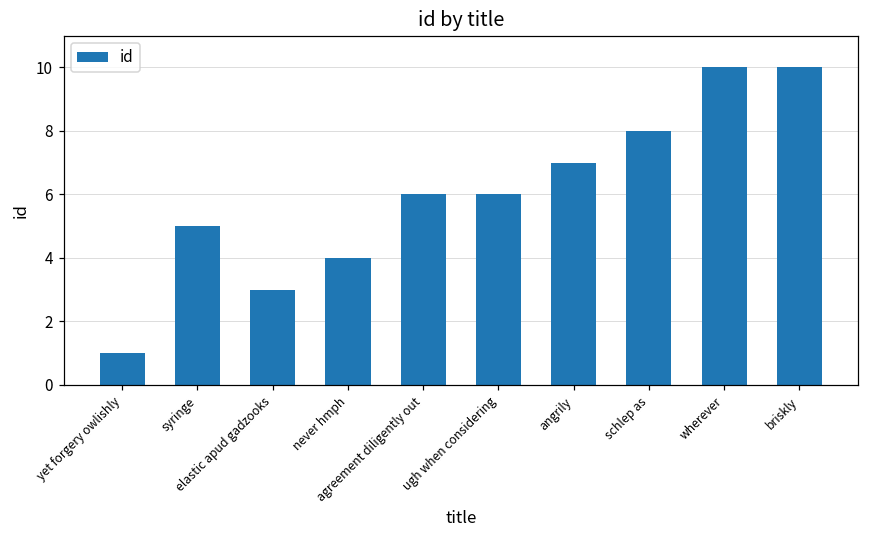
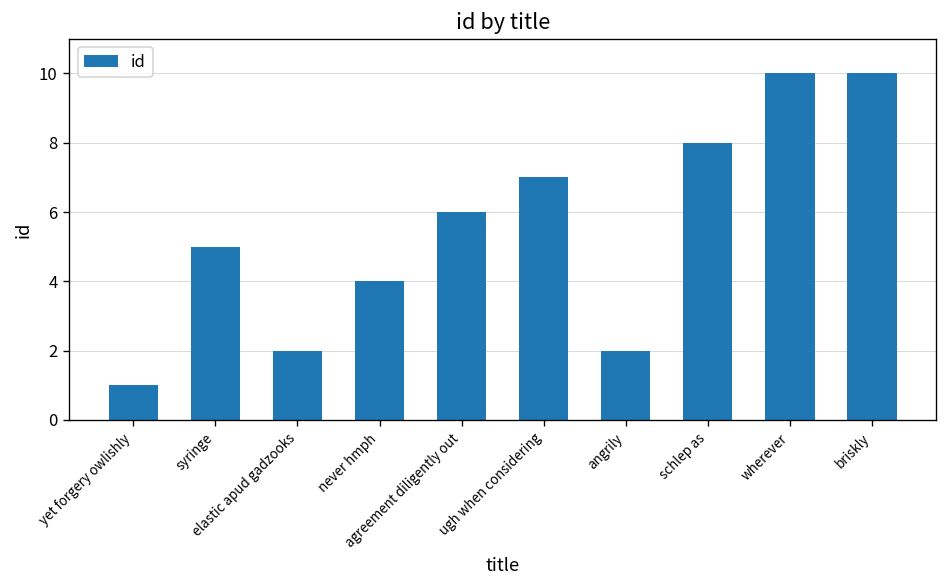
elastic apud gadzooks: 3 -> 2
ugh when considering: 6 -> 7
angrily: 7 -> 2
